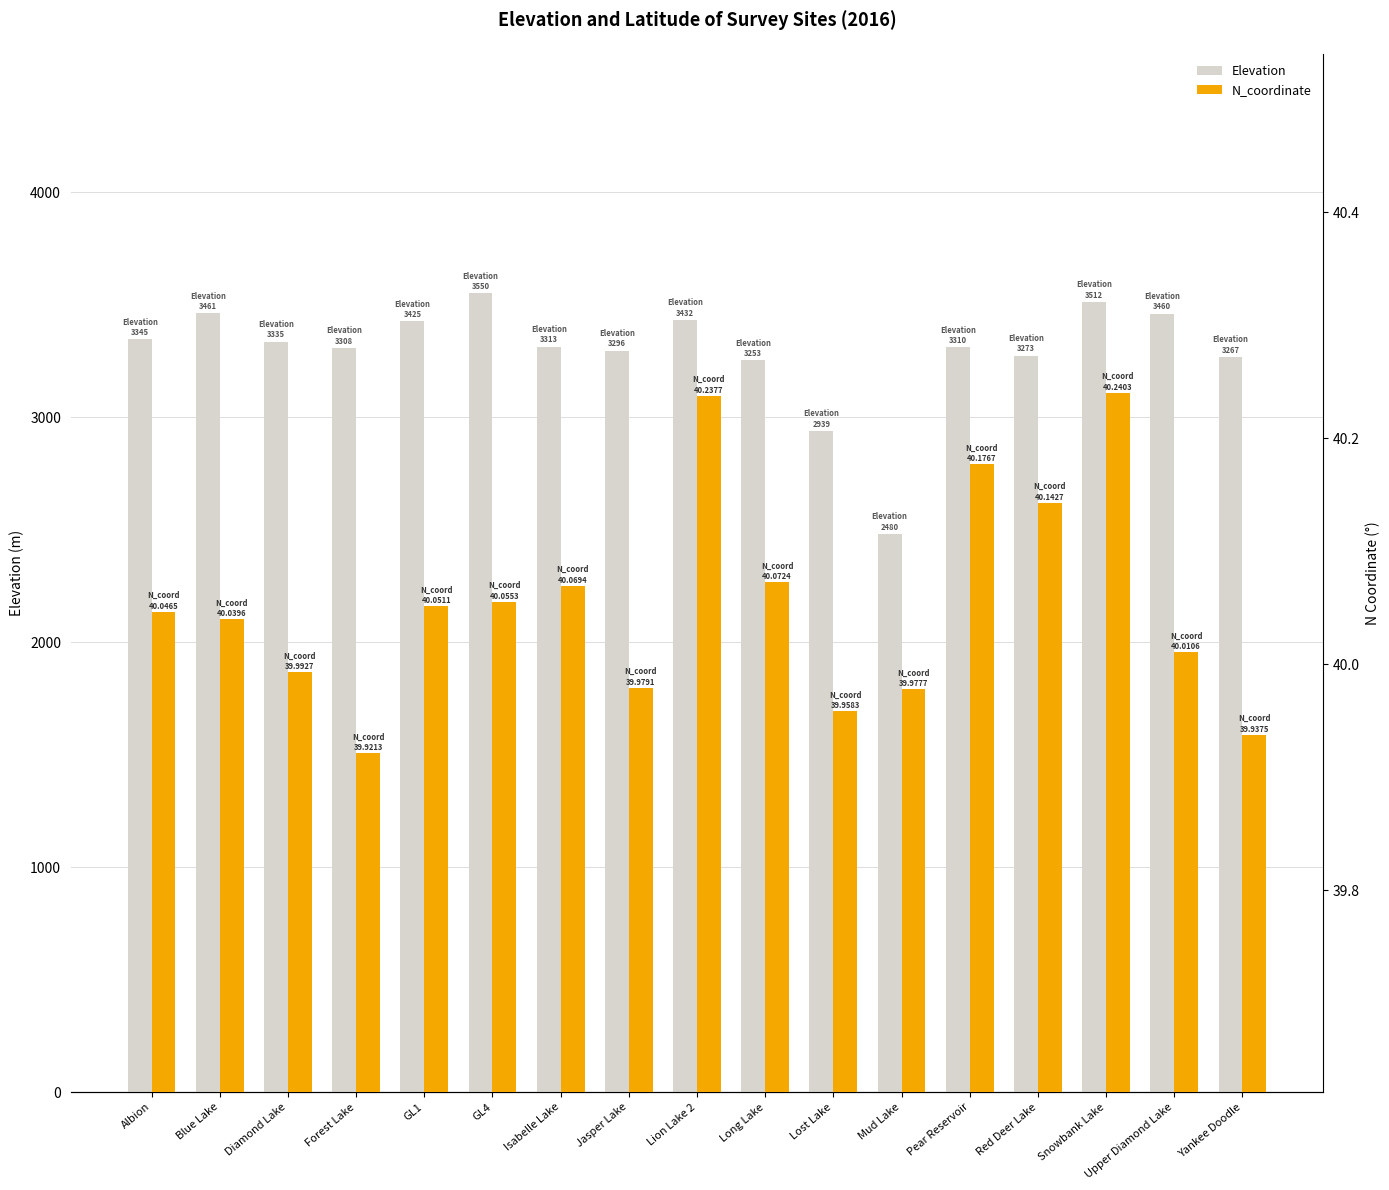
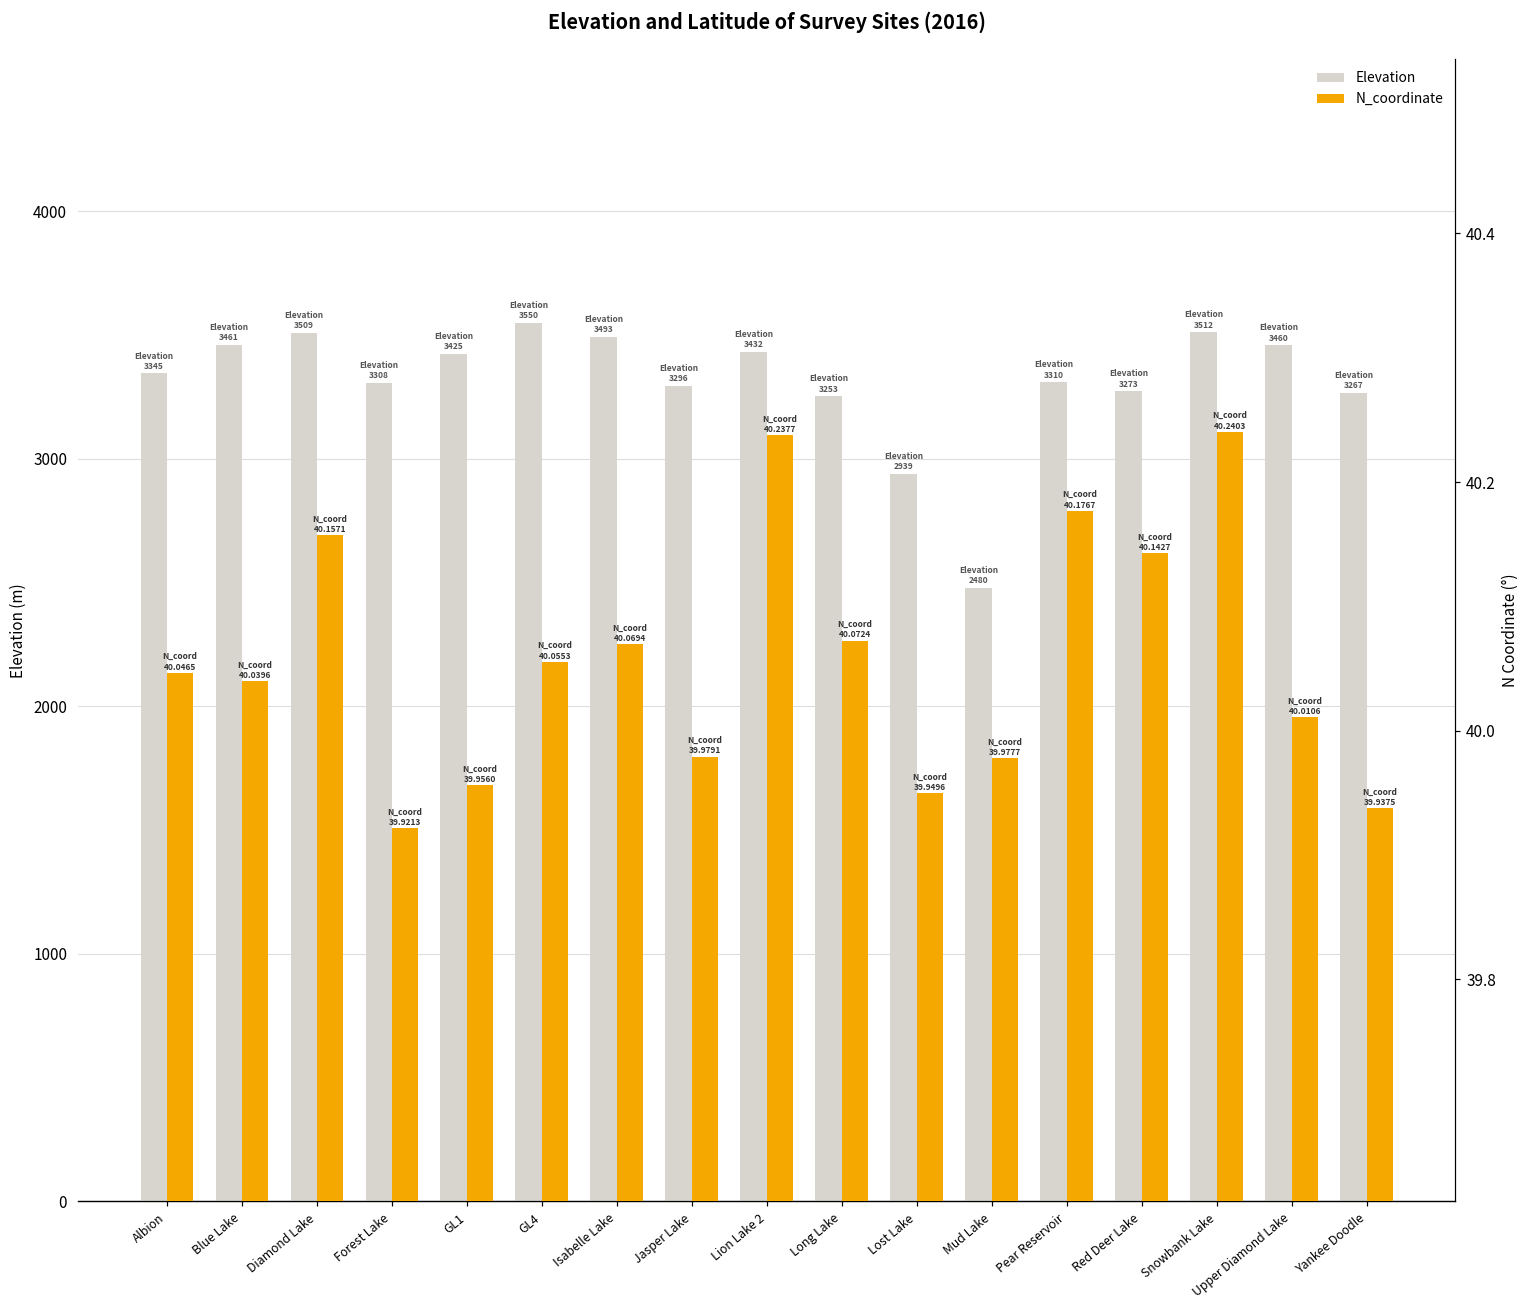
Elevation, Diamond Lake: 3335 -> 3509
Elevation, Isabelle Lake: 3313 -> 3493
N_coordinate, Diamond Lake: 39.9927 -> 40.1571
N_coordinate, GL1: 40.0511 -> 39.9560
N_coordinate, Lost Lake: 39.9583 -> 39.9496
